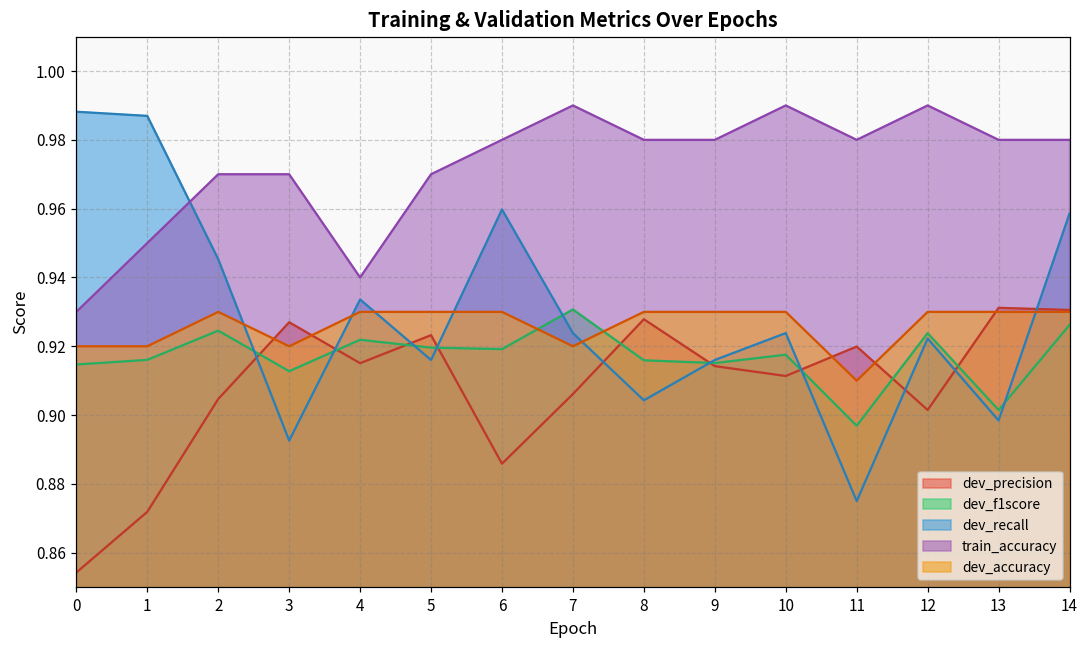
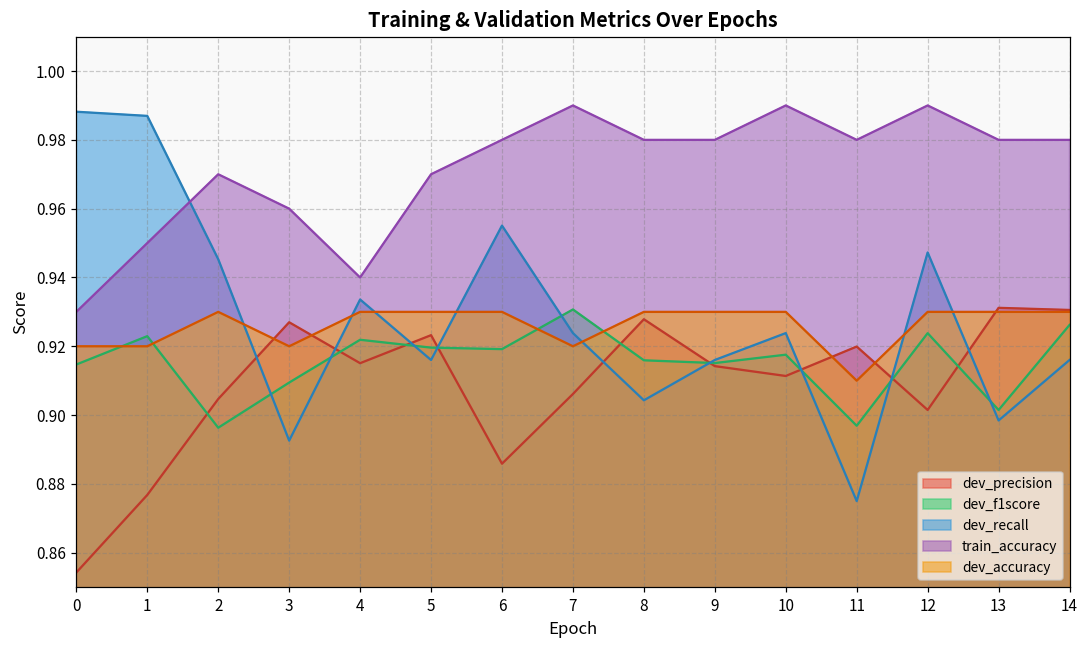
dev_precision, 1: 0.872 -> 0.877
dev_f1score, 1: 0.916 -> 0.923
dev_f1score, 2: 0.925 -> 0.896
dev_f1score, 3: 0.913 -> 0.909
train_accuracy, 3: 0.97 -> 0.96
dev_recall, 6: 0.960 -> 0.955
dev_recall, 12: 0.922 -> 0.947
dev_recall, 14: 0.959 -> 0.916
